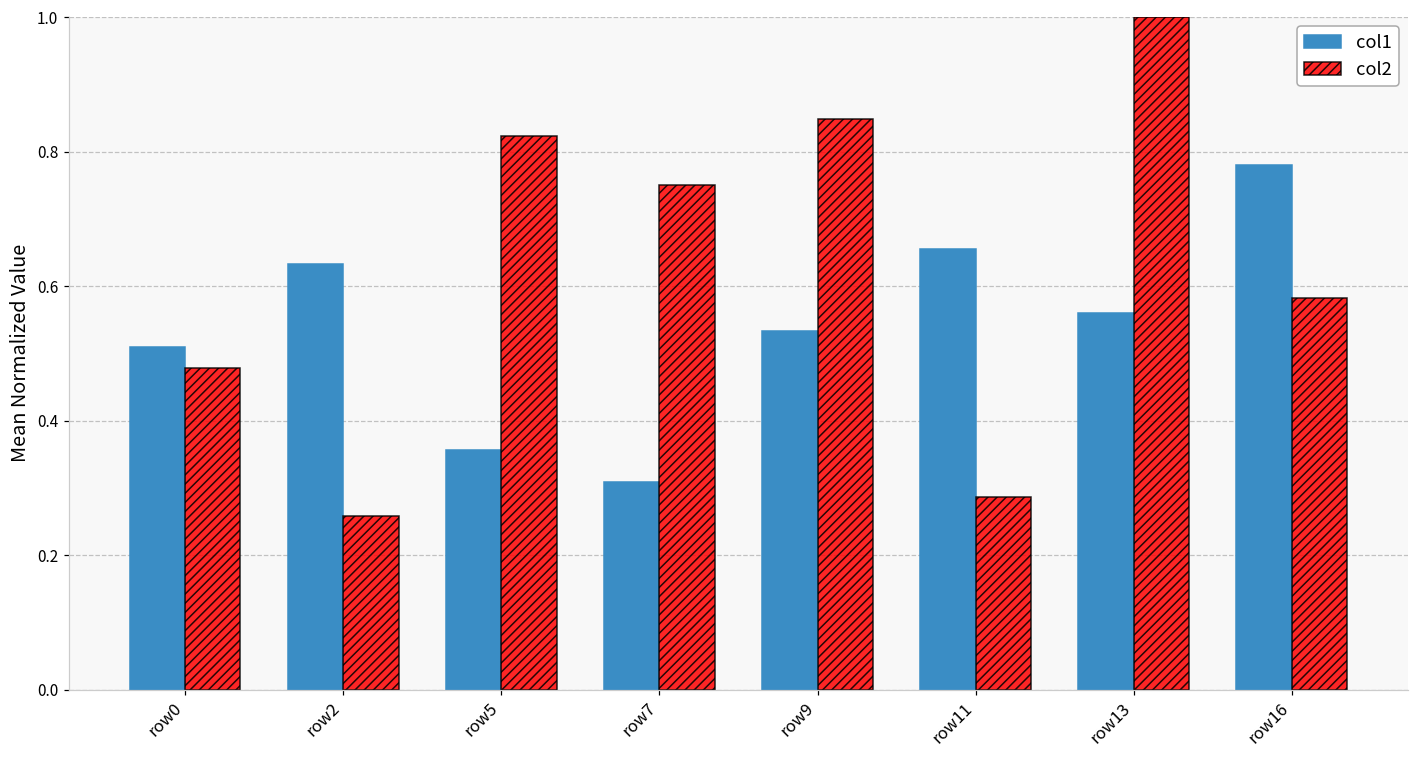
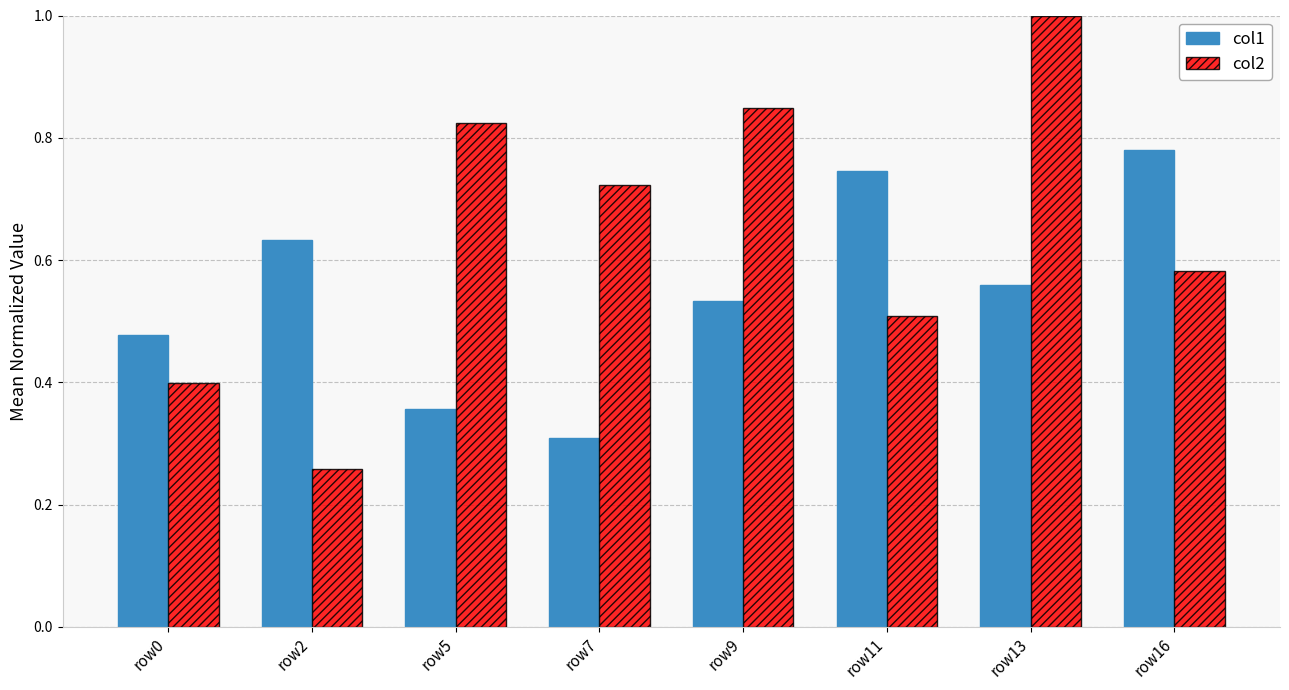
col1, row0: 0.51 -> 0.48
col2, row0: 0.48 -> 0.40
col2, row7: 0.75 -> 0.72
col1, row11: 0.65 -> 0.75
col2, row11: 0.29 -> 0.51
